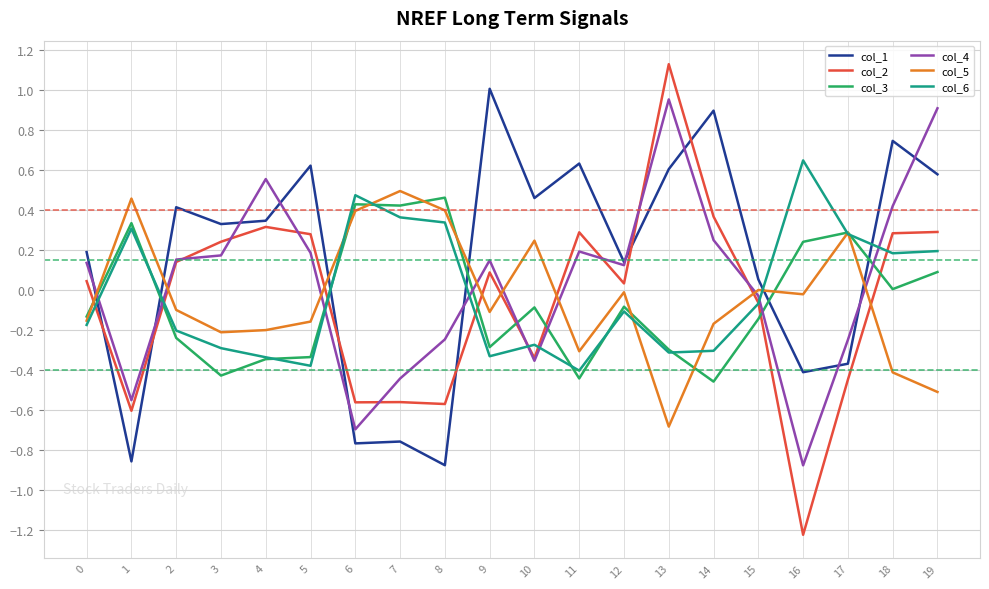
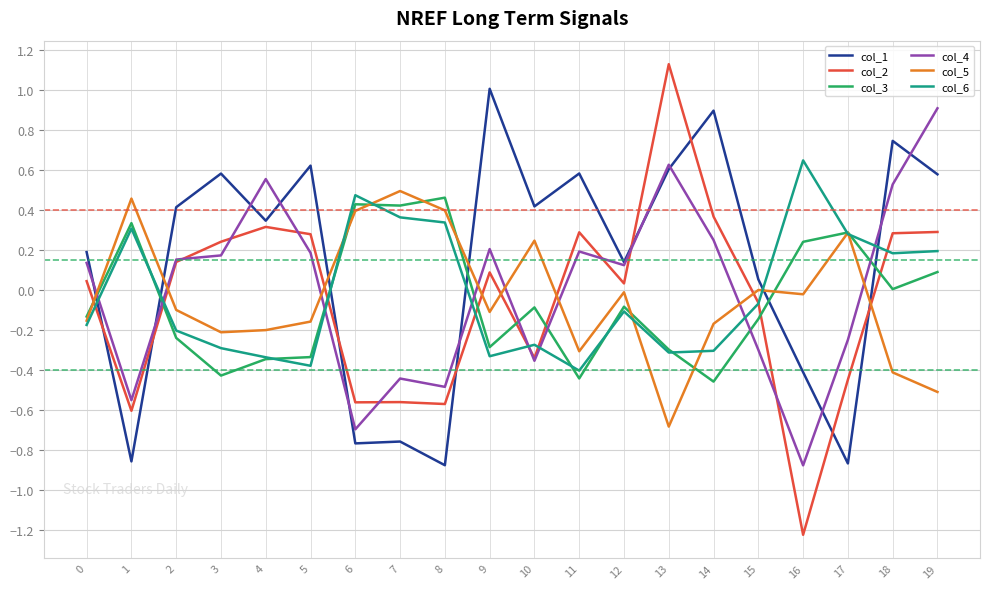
col_1, 3: 0.33 -> 0.58
col_4, 8: -0.25 -> -0.49
col_4, 9: 0.15 -> 0.20
col_1, 10: 0.46 -> 0.42
col_1, 11: 0.63 -> 0.58
col_4, 13: 0.95 -> 0.63
col_4, 15: -0.03 -> -0.30
col_1, 17: -0.37 -> -0.87
col_4, 18: 0.42 -> 0.53
